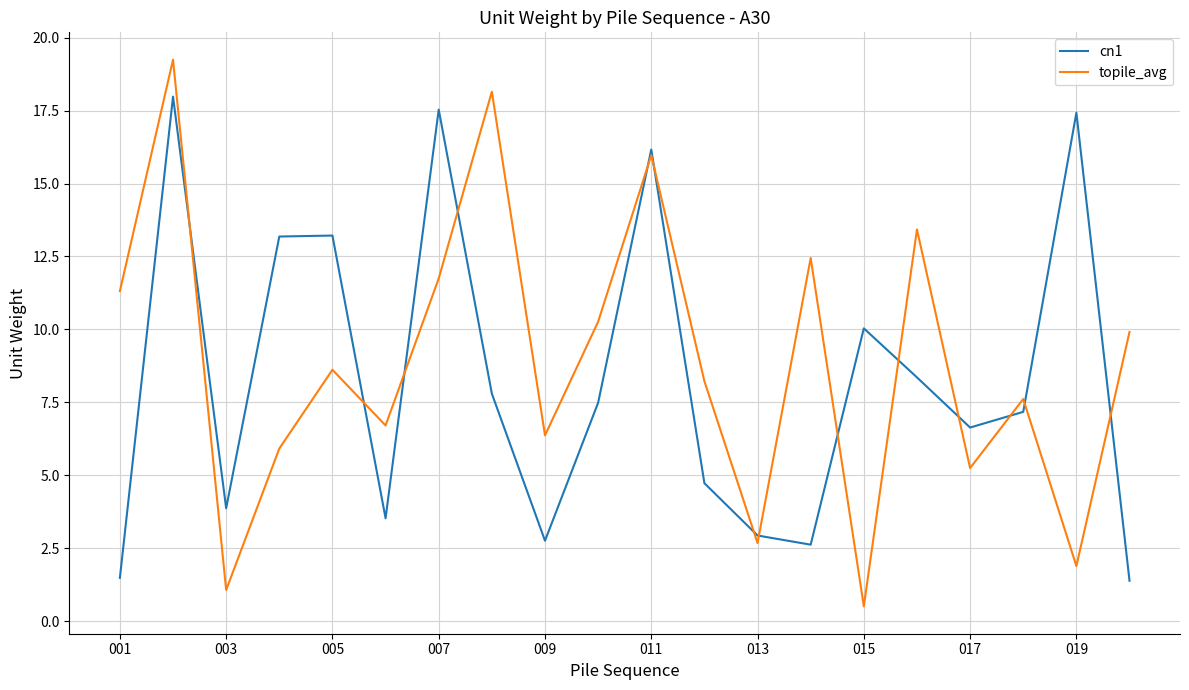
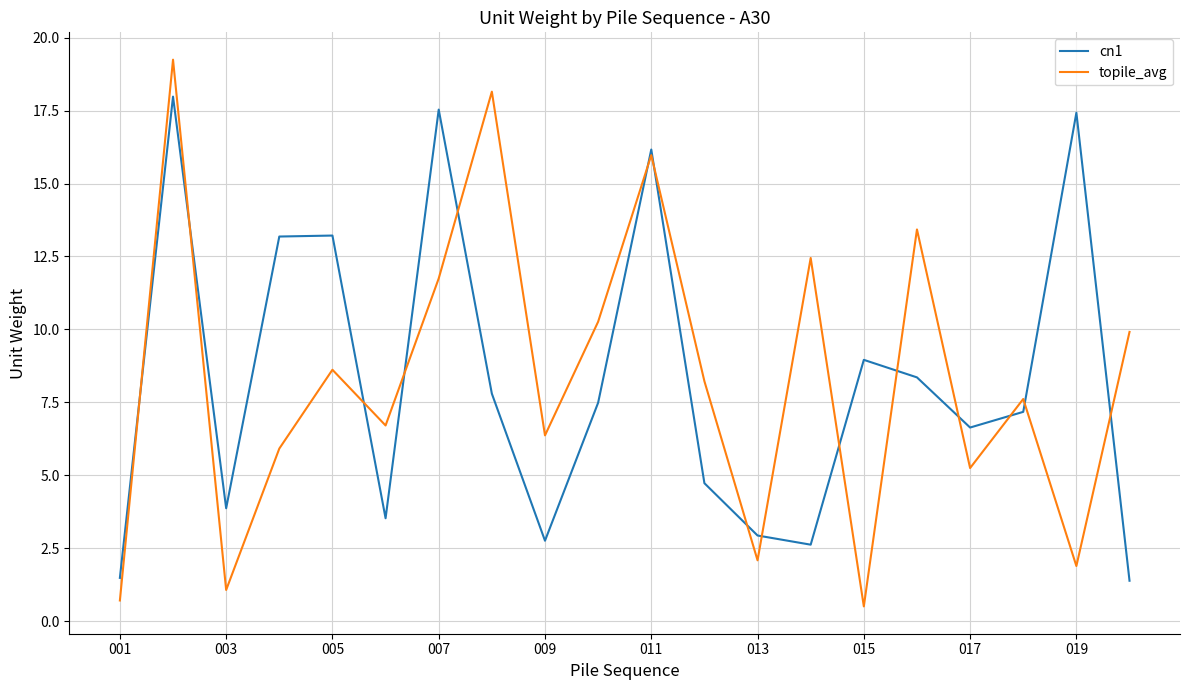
topile_avg, 001: 11.3 -> 0.7
topile_avg, 013: 2.7 -> 2.1
cn1, 015: 10.0 -> 9.0
